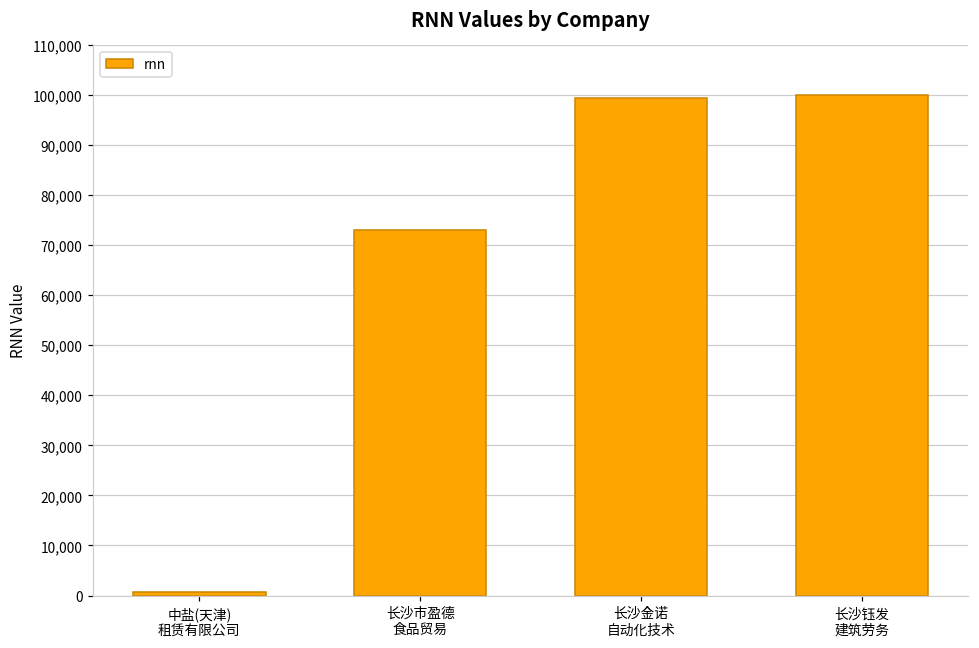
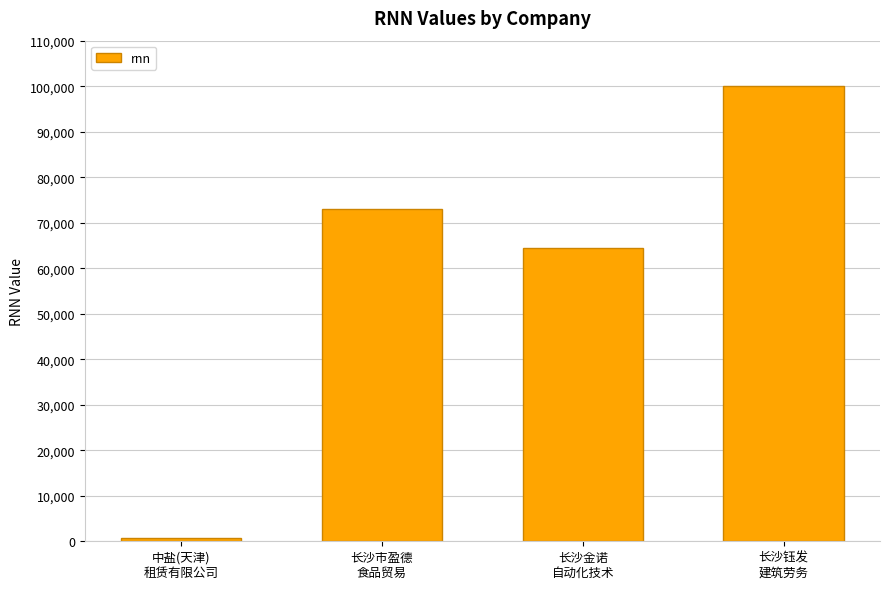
长沙金诺 自动化技术: 99,000 -> 64,000
